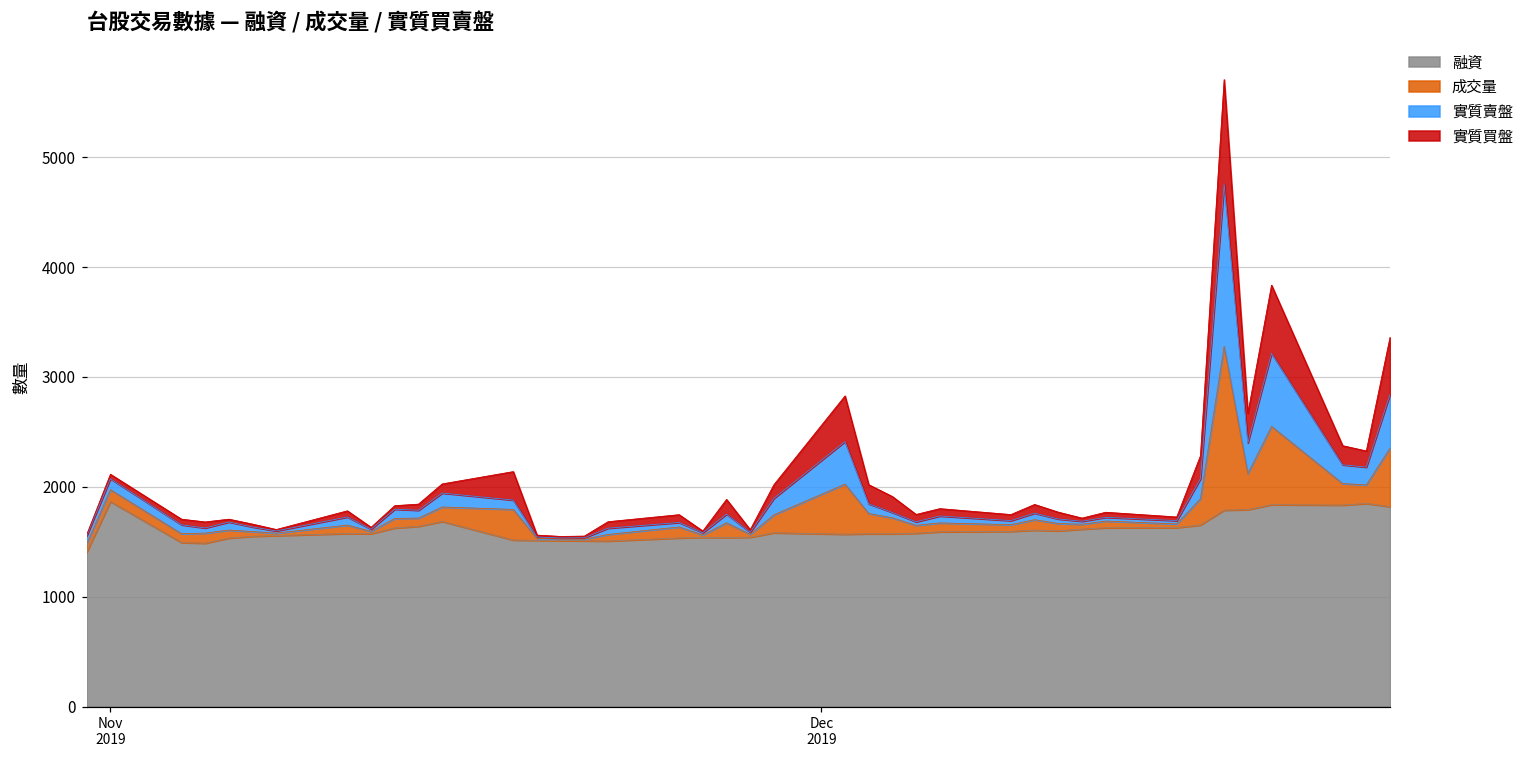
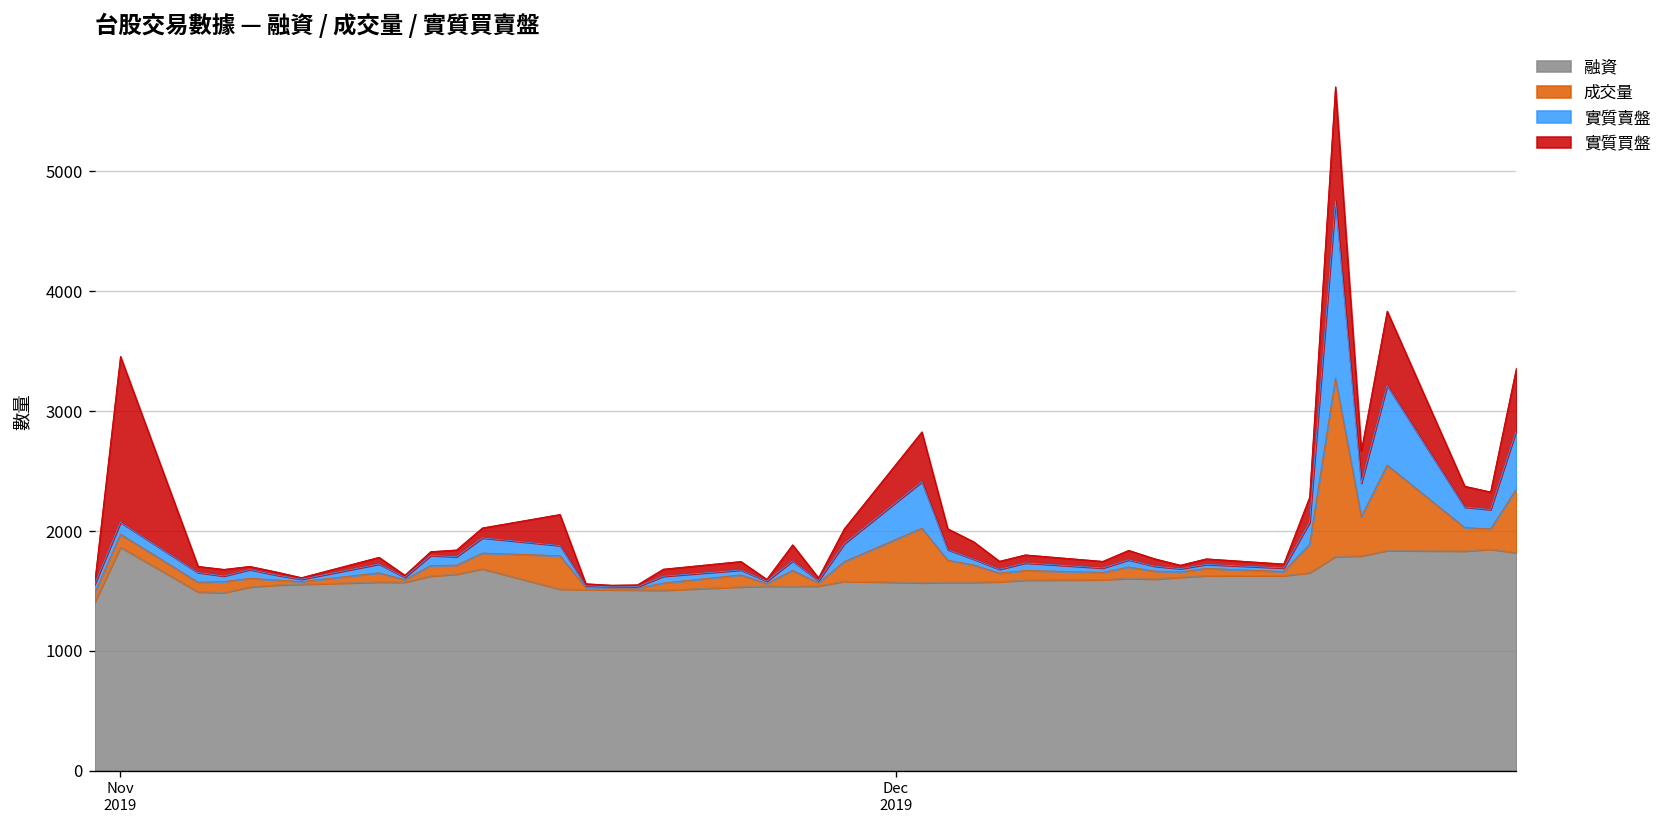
實質買盤, Nov 2019: 0 -> 1400
